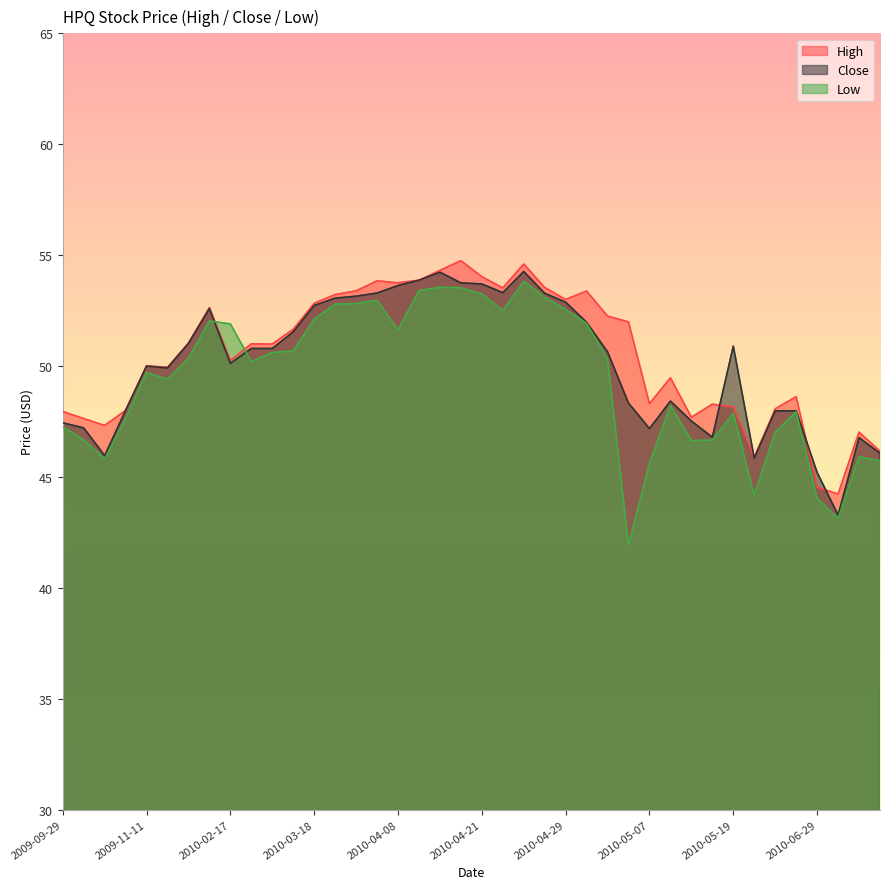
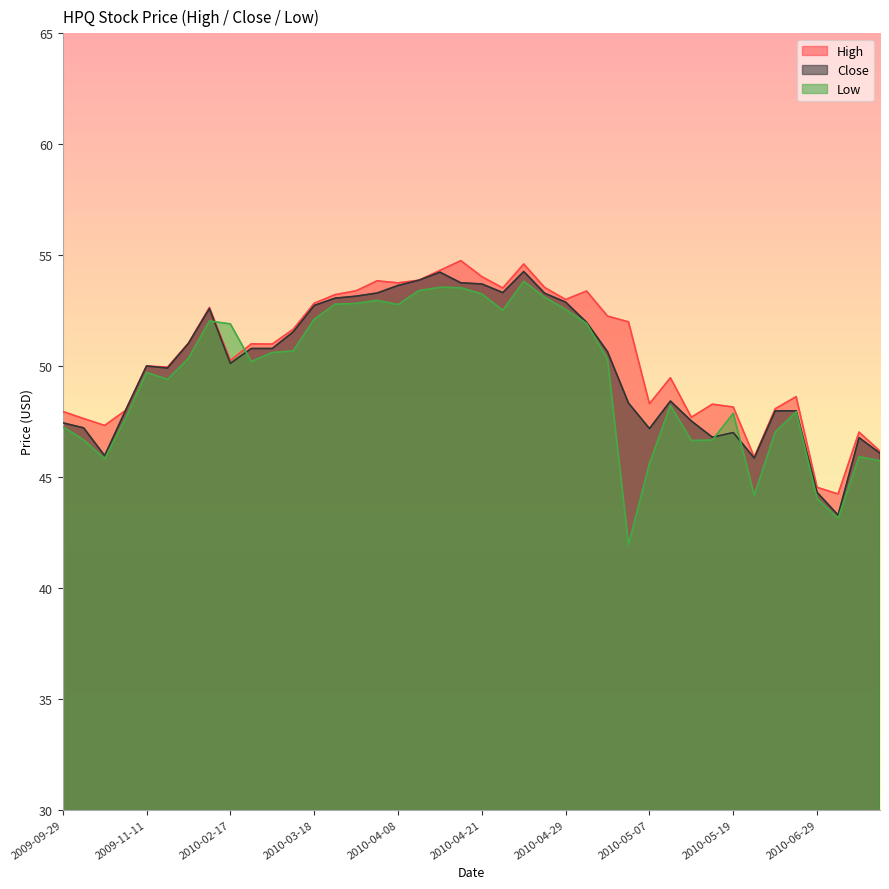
Low, 2010-04-08: 51.6 -> 52.8
Close, 2010-05-19: 50.9 -> 47.0
Close, 2010-06-29: 45.2 -> 44.3
